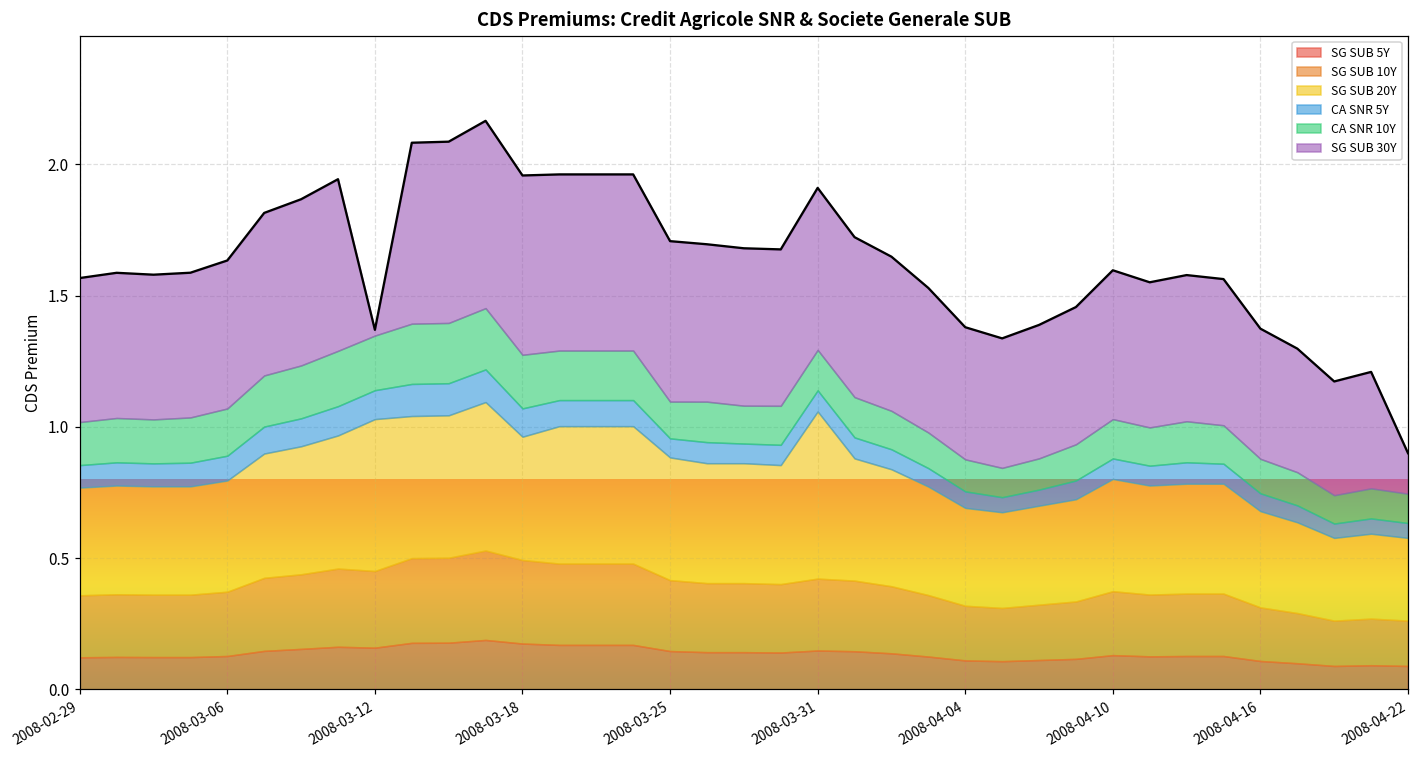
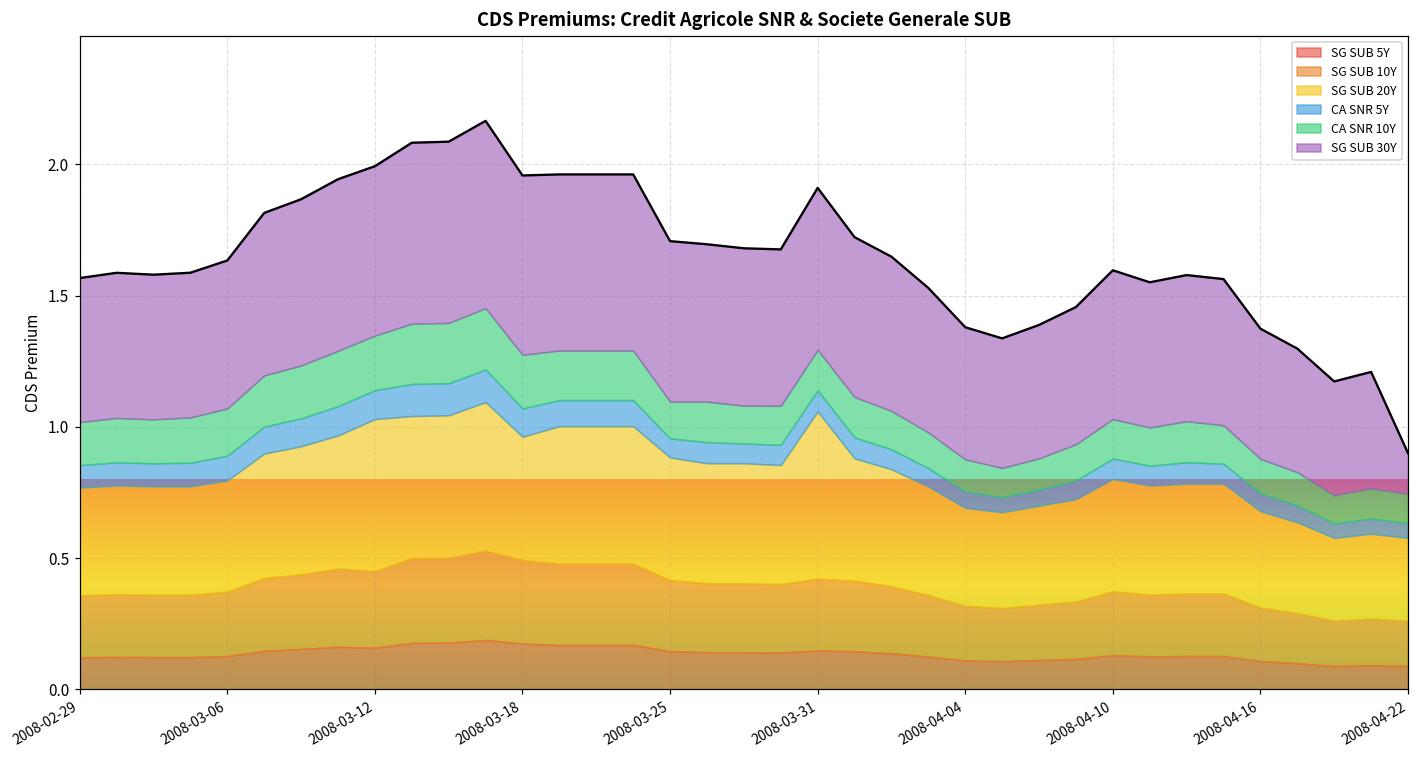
SG SUB 30Y, 2008-03-12: 0.02 -> 0.65
